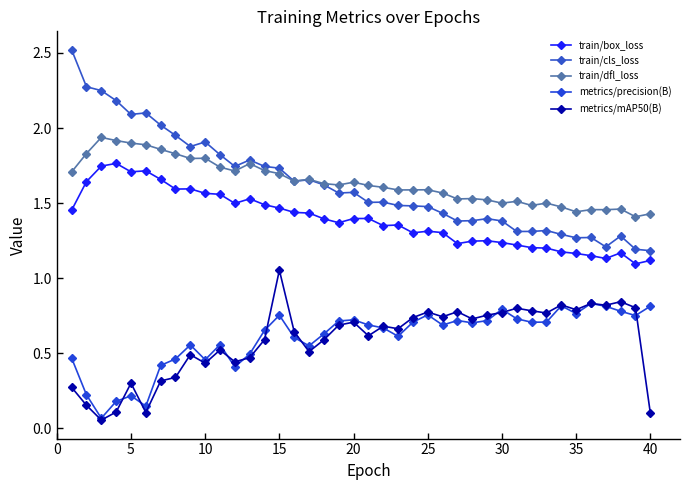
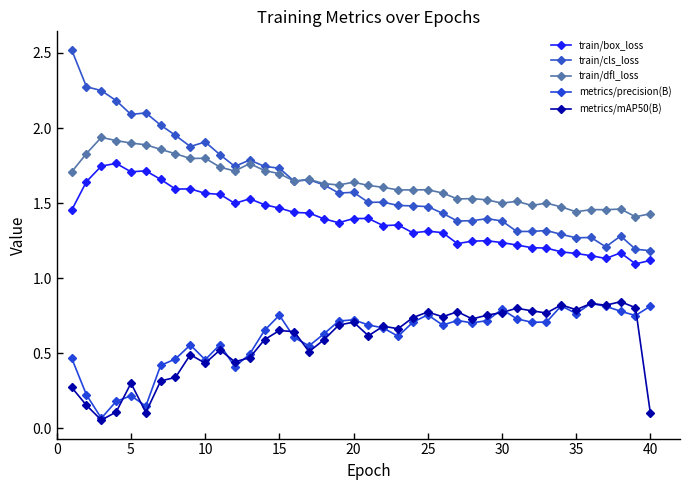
metrics/mAP50(B), 15: 1.05 -> 0.65
